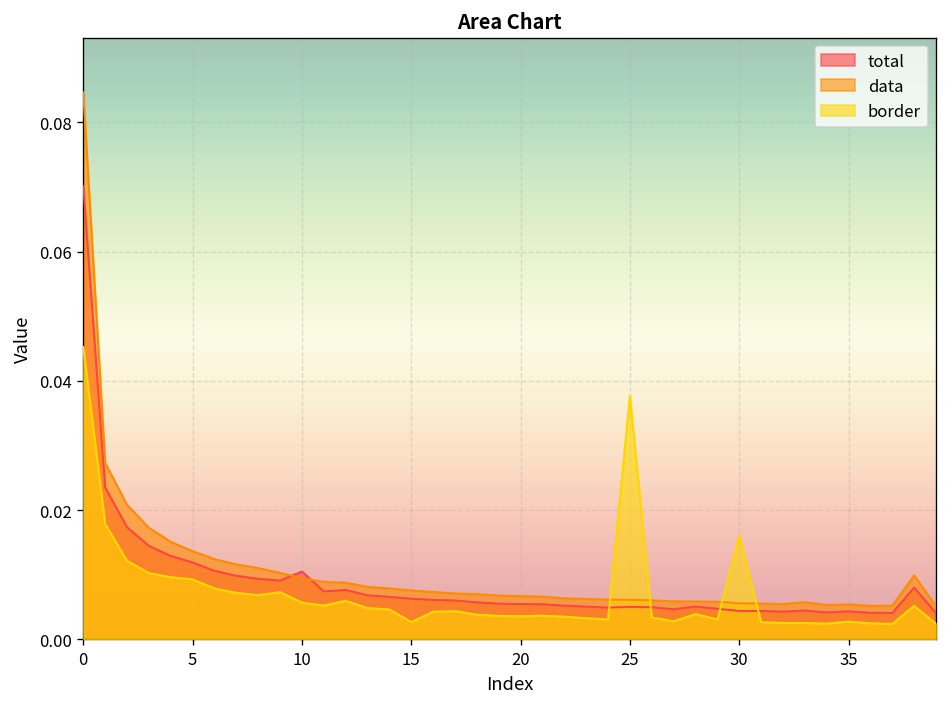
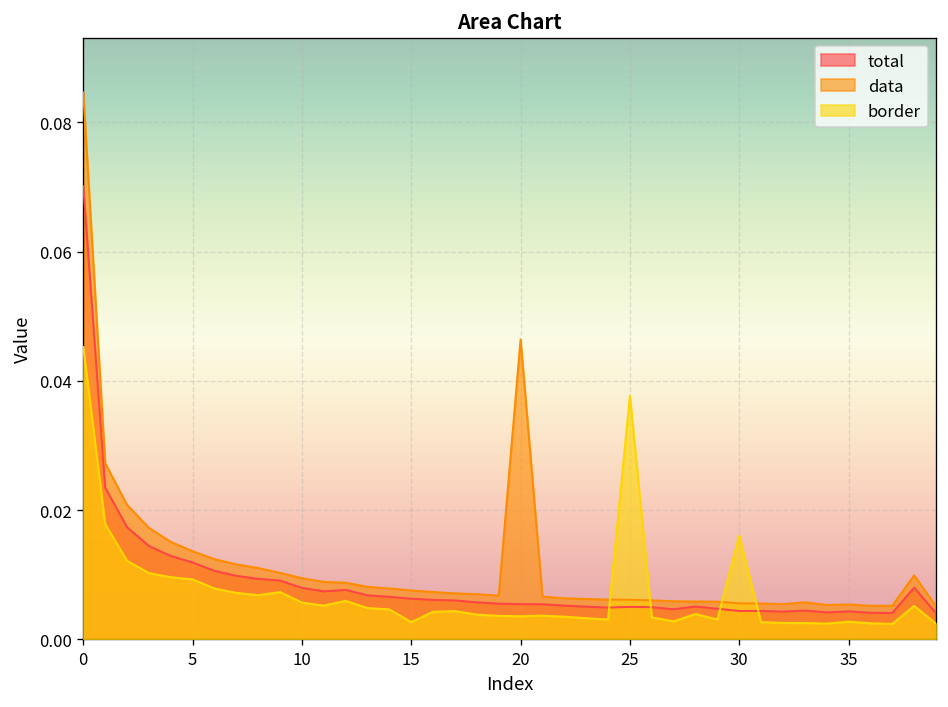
total, 10: 0.011 -> 0.008
data, 20: 0.007 -> 0.046
